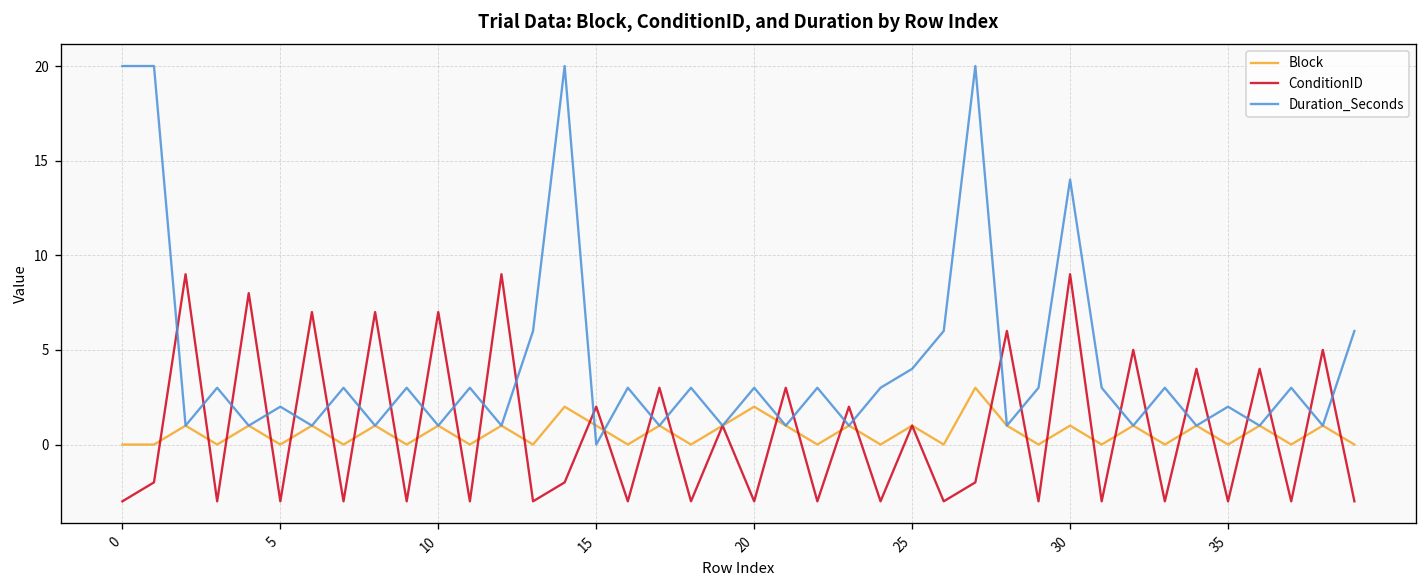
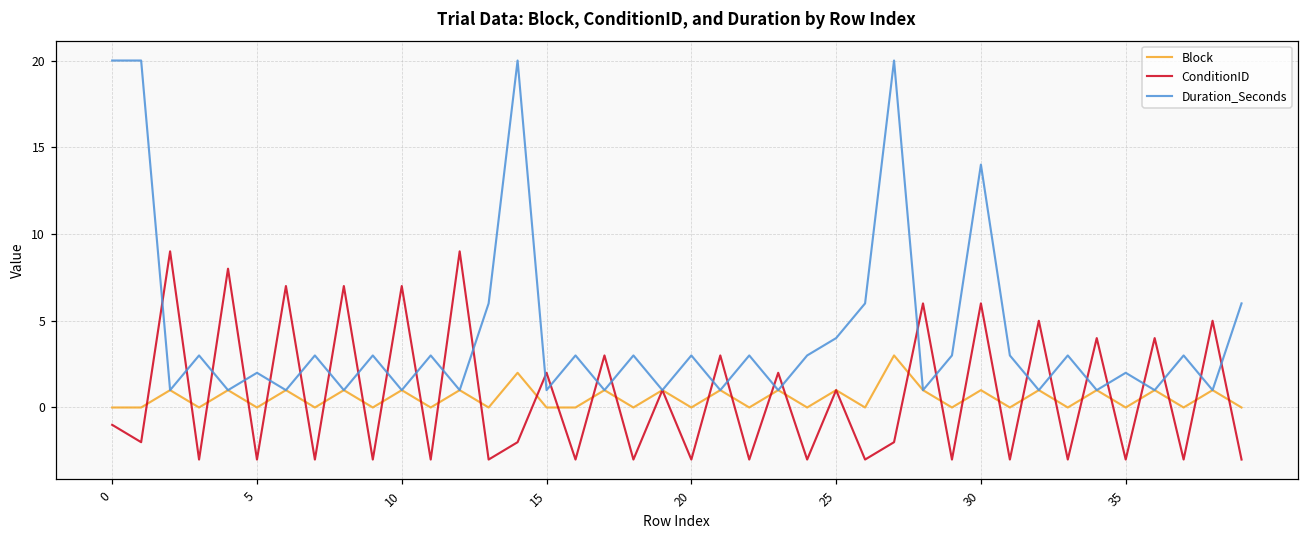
ConditionID, 0: -3 -> -1
Block, 15: 1 -> 0
Duration_Seconds, 15: 0 -> 1
Block, 20: 2 -> 0
ConditionID, 30: 9 -> 6
